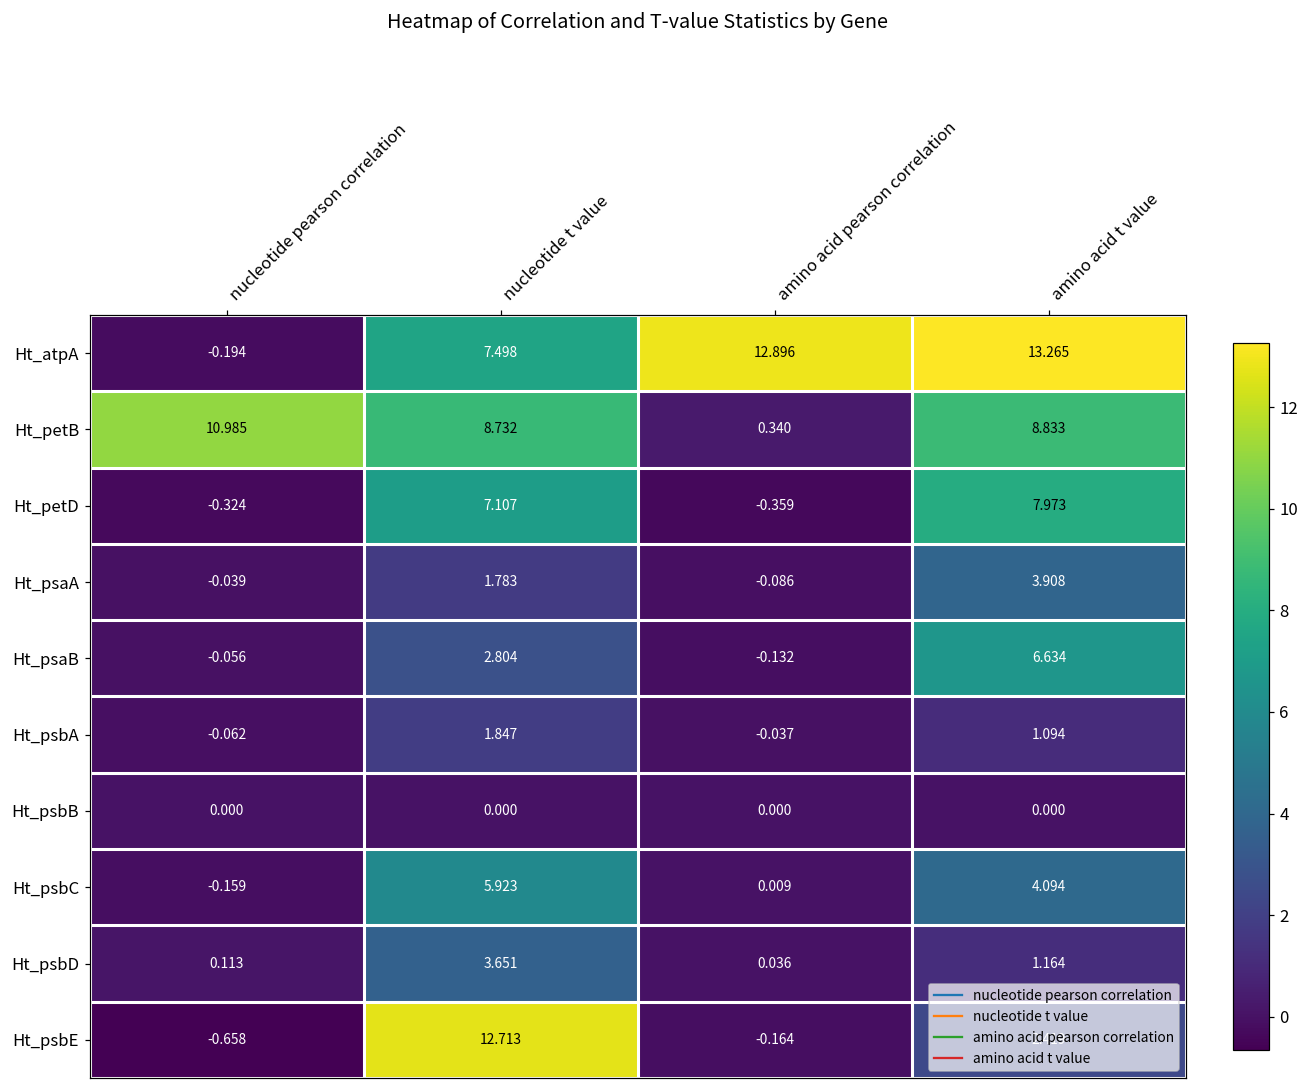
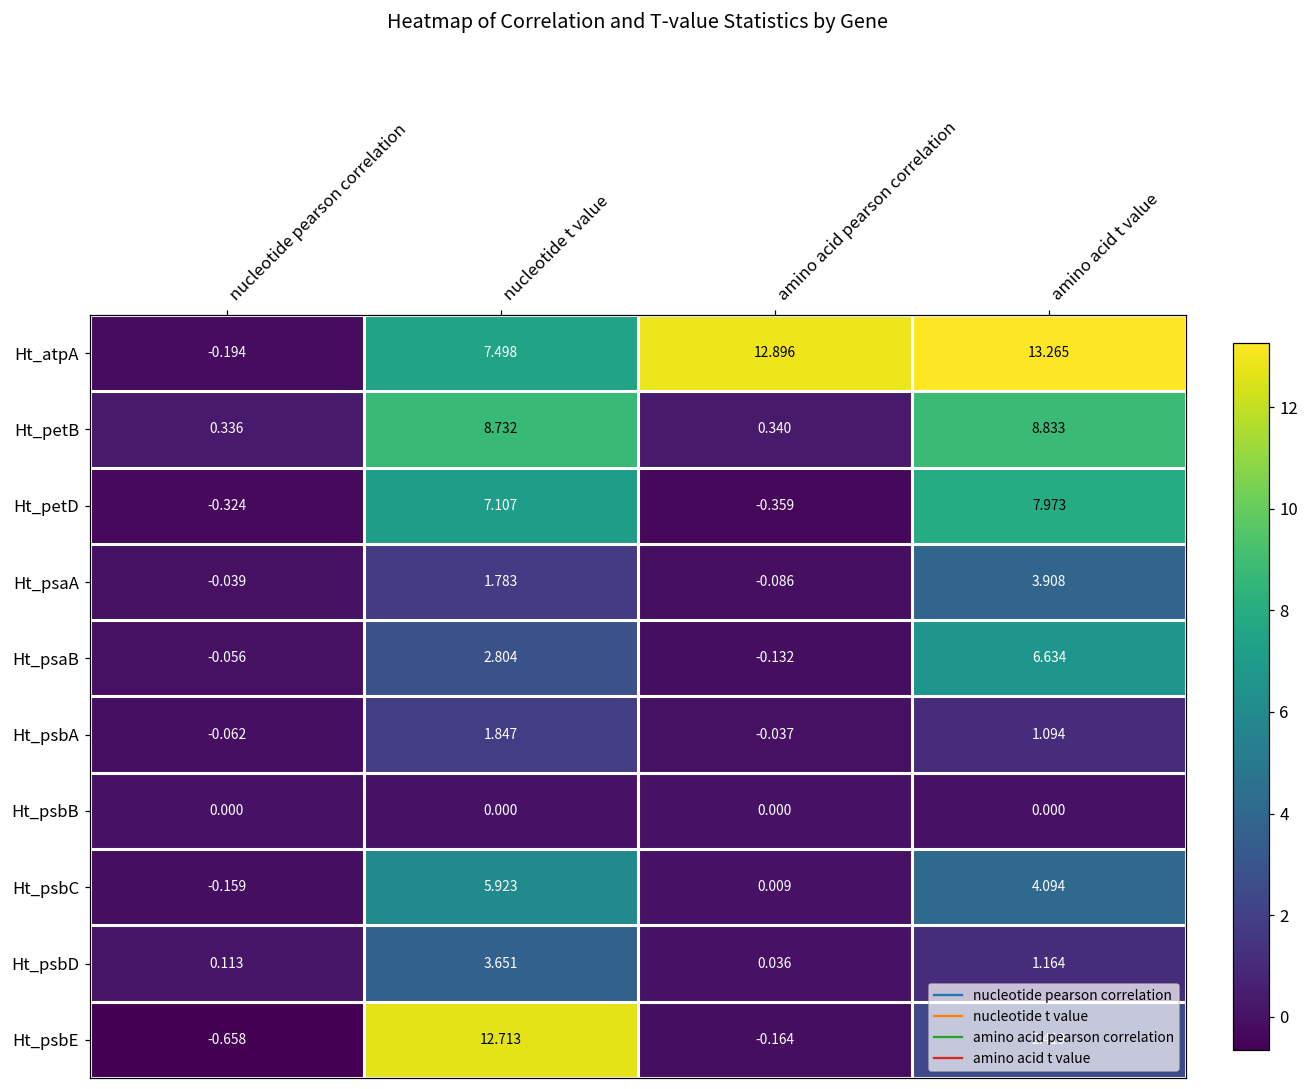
Ht_petB, nucleotide pearson correlation: 10.985 -> 0.336
